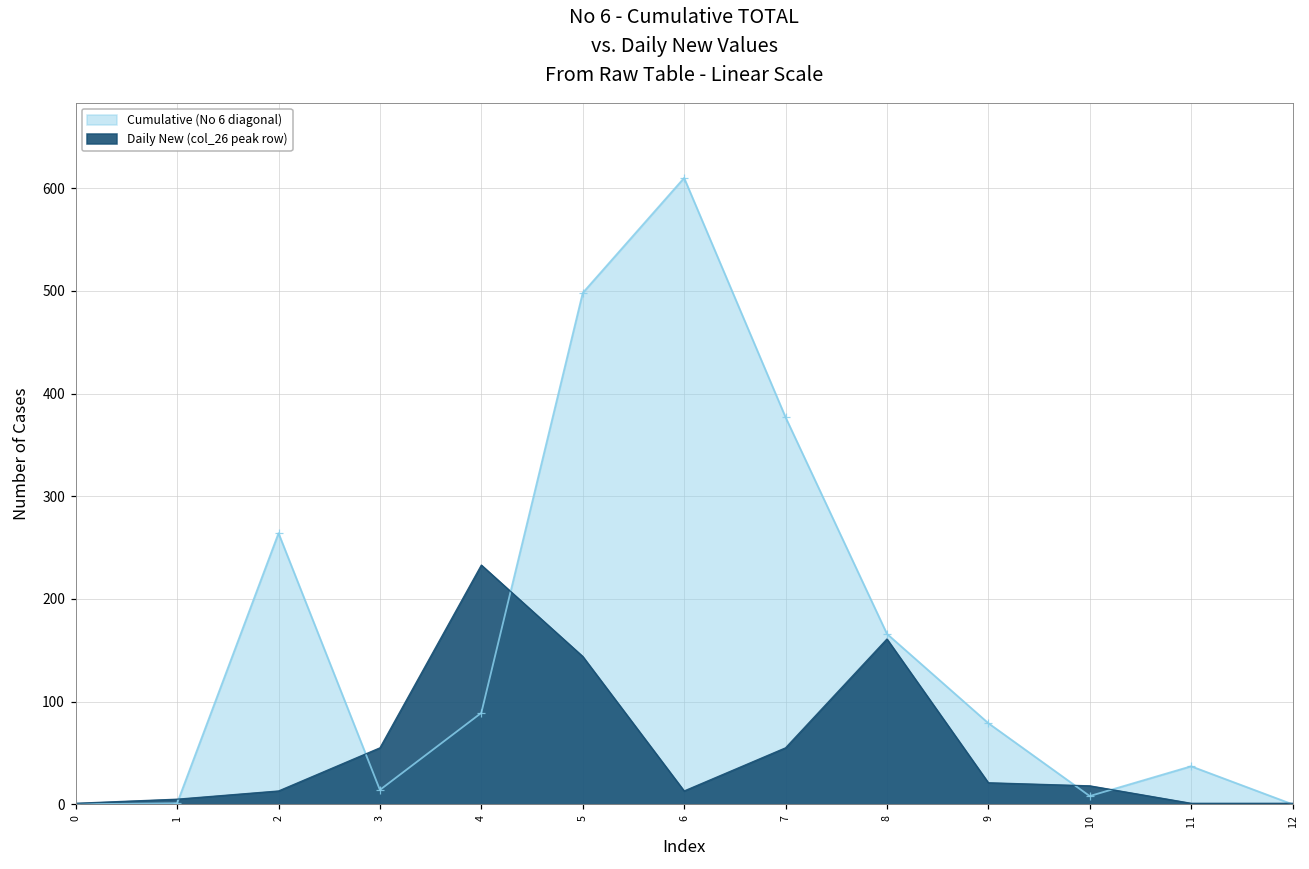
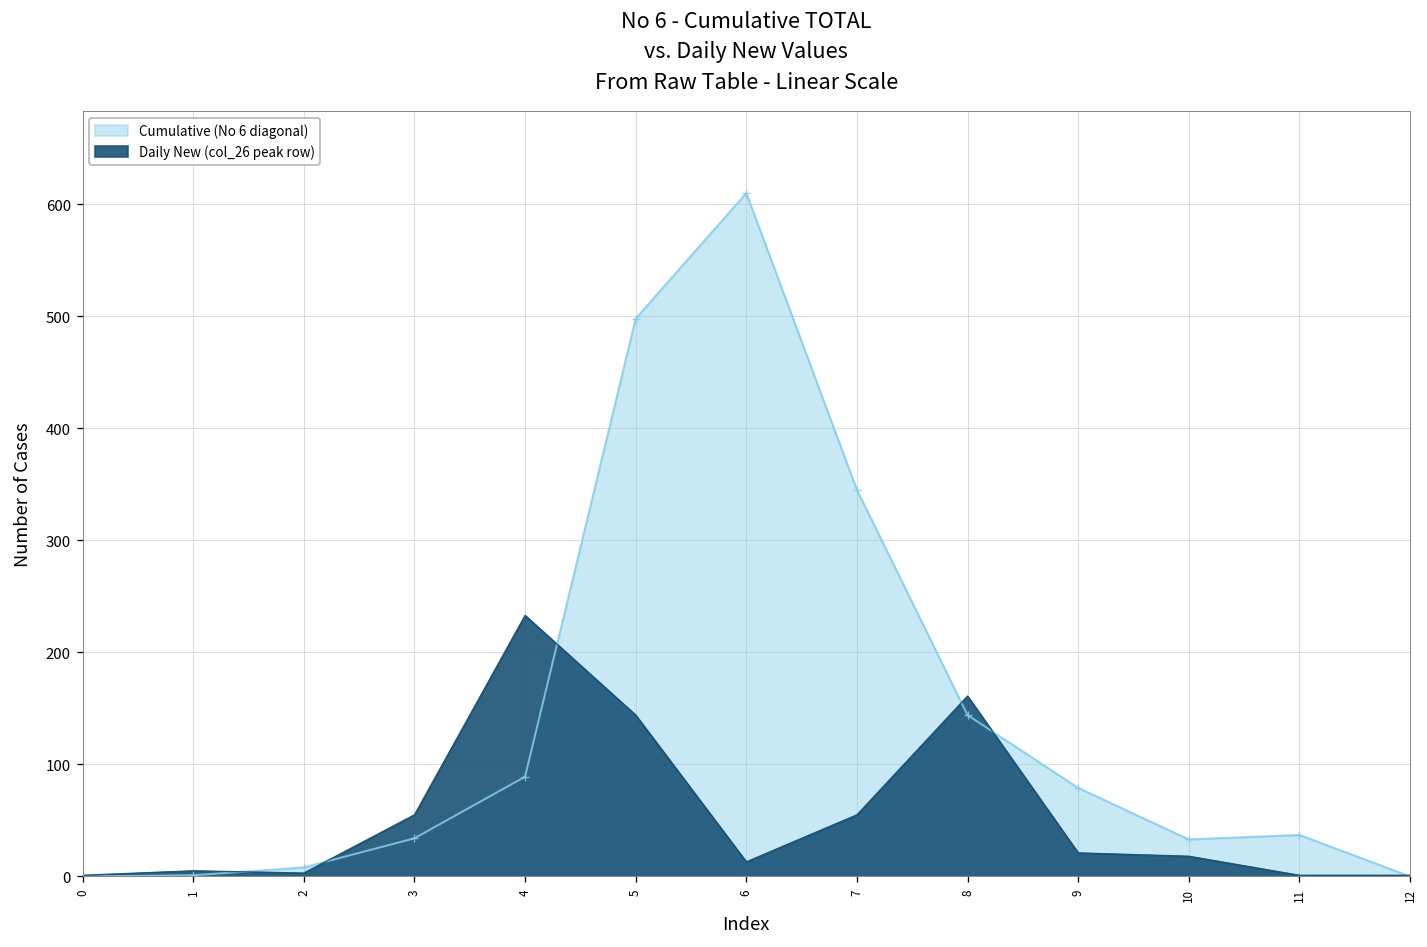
Cumulative (No 6 diagonal), 2: 260 -> 10
Daily New (col_26 peak row), 2: 10 -> 0
Cumulative (No 6 diagonal), 3: 10 -> 30
Cumulative (No 6 diagonal), 7: 380 -> 350
Cumulative (No 6 diagonal), 8: 170 -> 140
Cumulative (No 6 diagonal), 10: 10 -> 30
